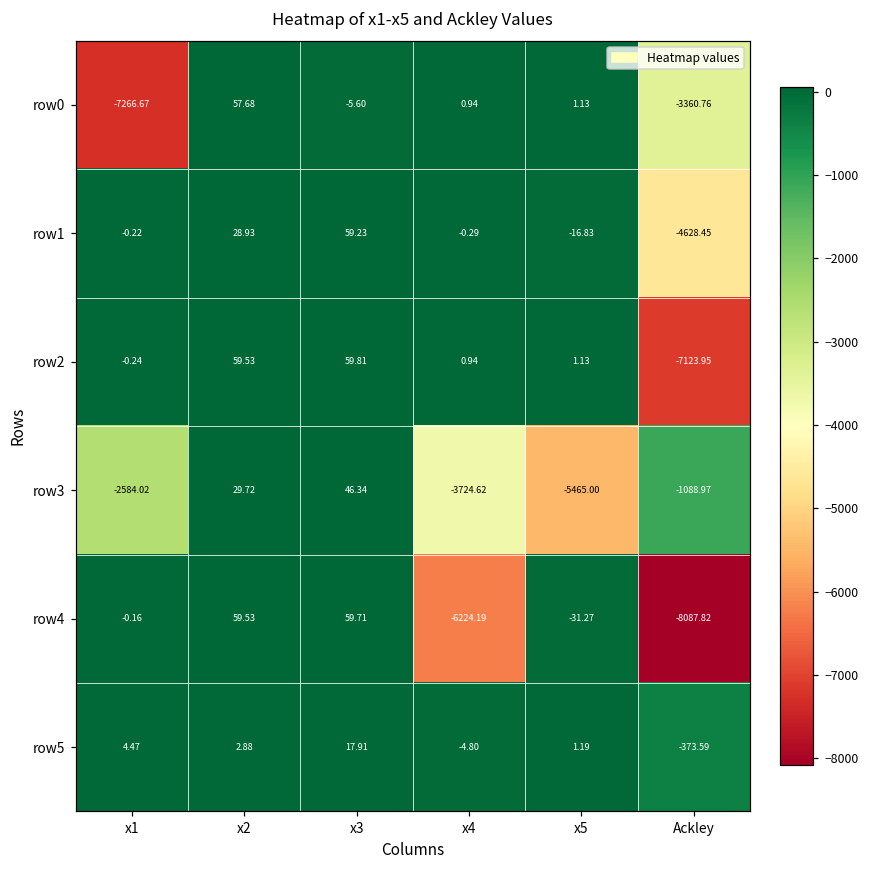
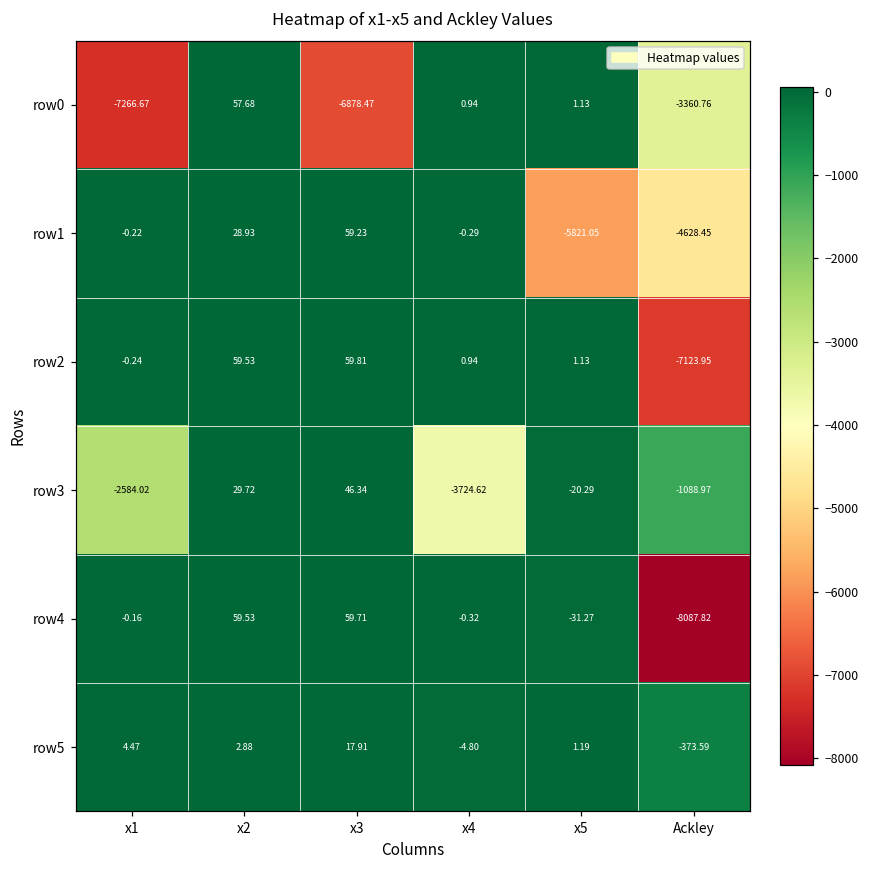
row0, x3: -5.60 -> -6878.47
row1, x5: -16.83 -> -5821.05
row3, x5: -5465.00 -> -20.29
row4, x4: -6224.19 -> -0.32
